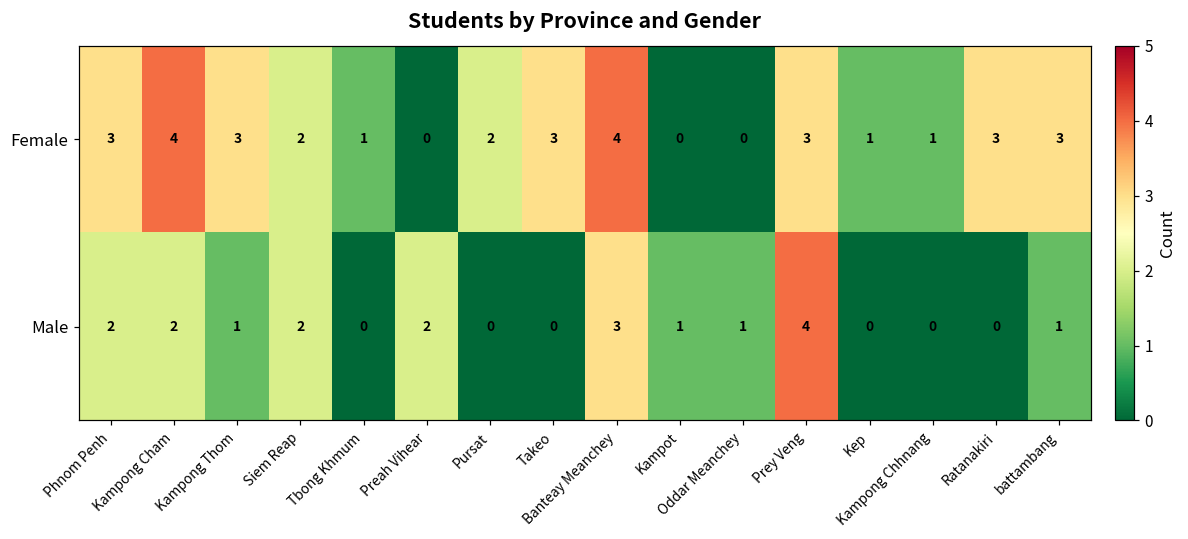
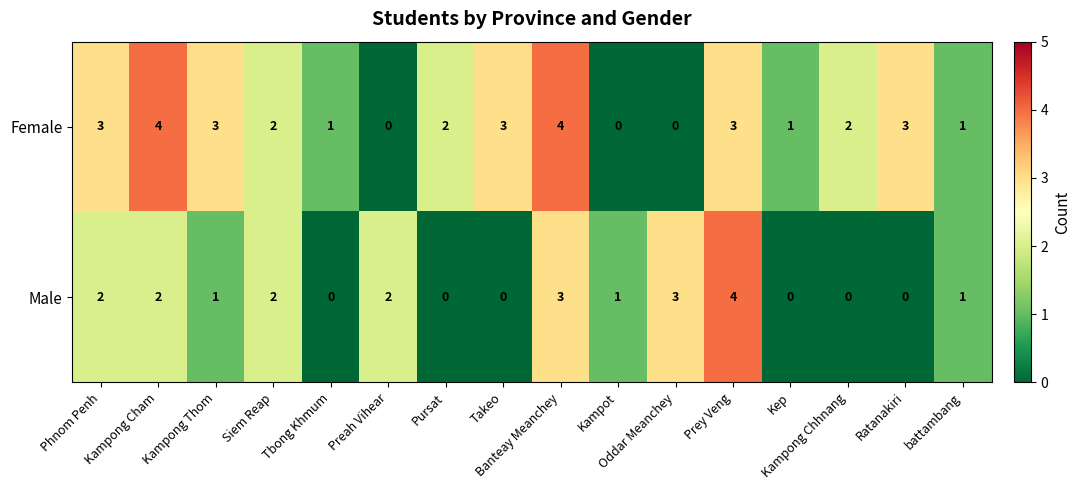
Female, Kampong Chhnang: 1 -> 2
Female, battambang: 3 -> 1
Male, Oddar Meanchey: 1 -> 3
